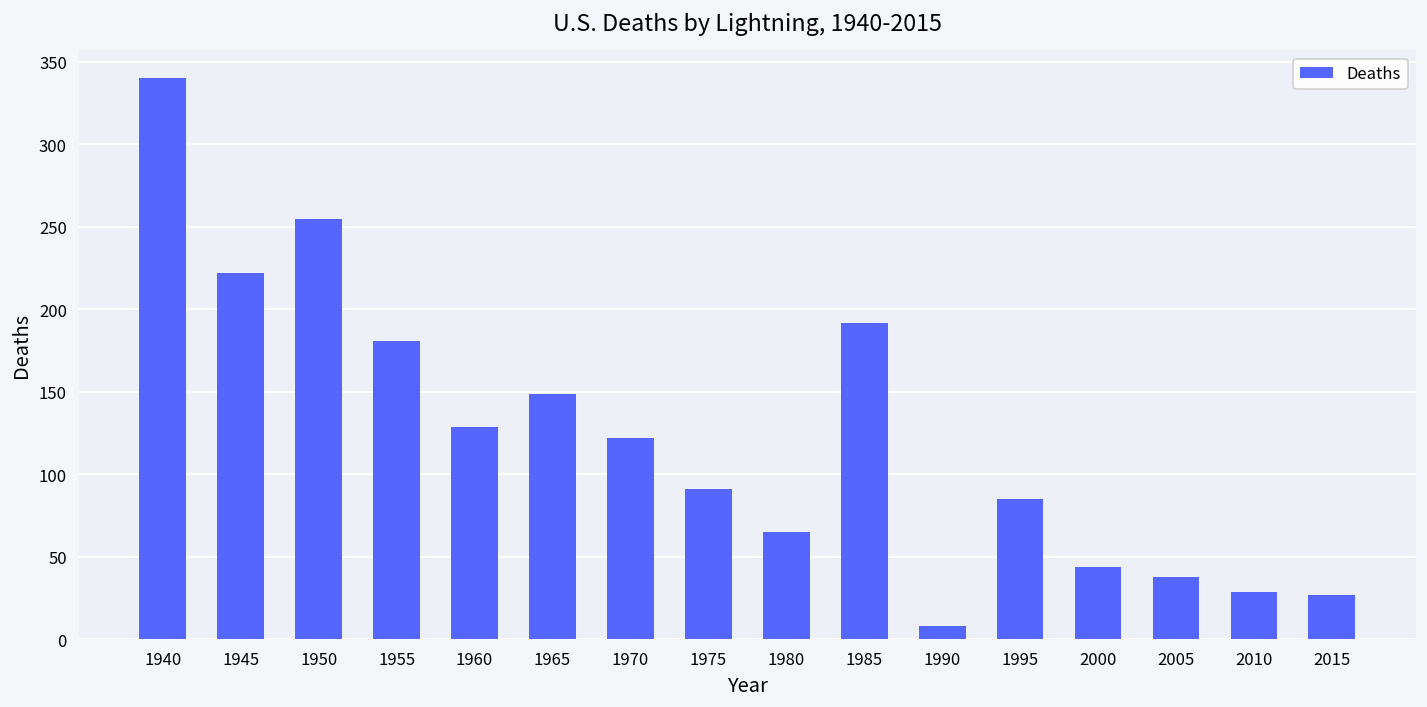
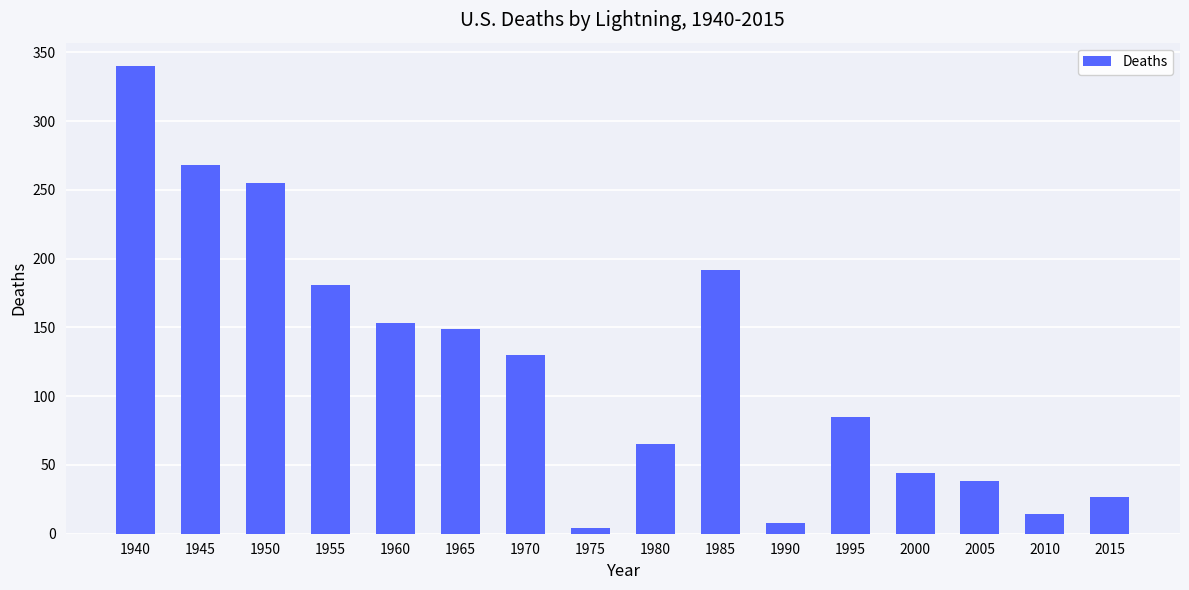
1945: 222 -> 268
1960: 129 -> 153
1970: 122 -> 130
1975: 91 -> 4
2010: 29 -> 14
